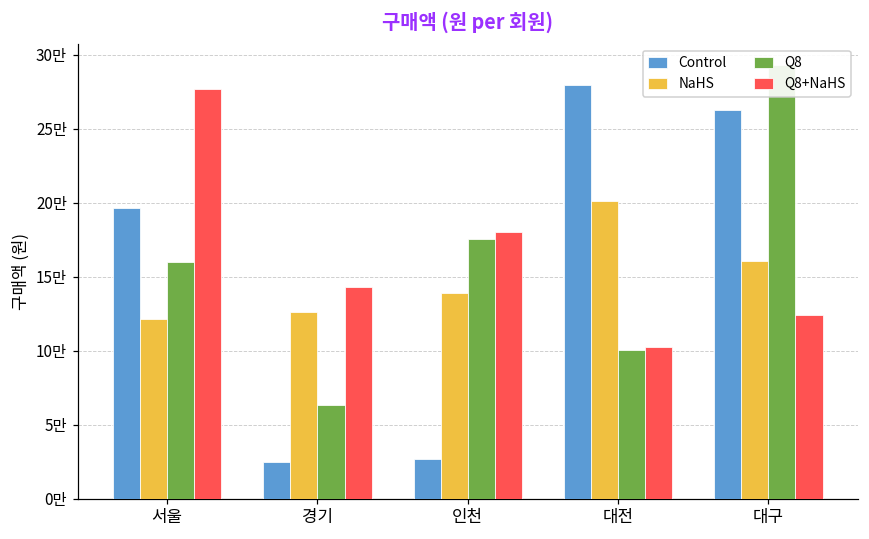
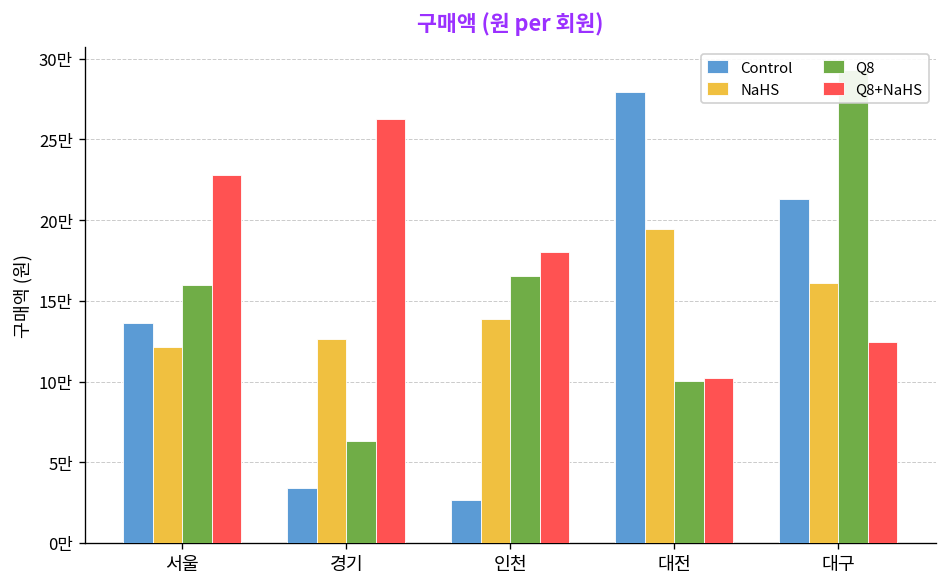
Control, 서울: 19.6만 -> 13.6만
Q8+NaHS, 서울: 27.7만 -> 22.8만
Control, 경기: 2.5만 -> 3.4만
Q8+NaHS, 경기: 14.3만 -> 26.3만
Q8, 인천: 17.5만 -> 16.5만
NaHS, 대전: 20.1만 -> 19.4만
Control, 대구: 26.2만 -> 21.3만
